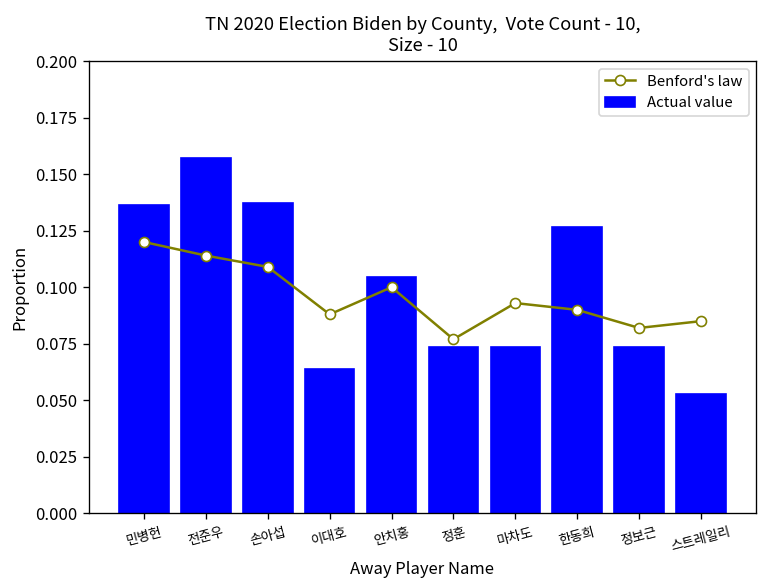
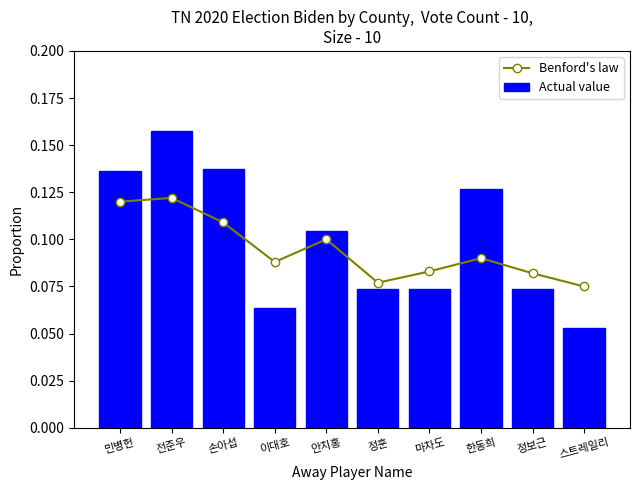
Benford's law, 전준우: 0.114 -> 0.122
Benford's law, 마차도: 0.093 -> 0.083
Benford's law, 스트레일리: 0.085 -> 0.075
